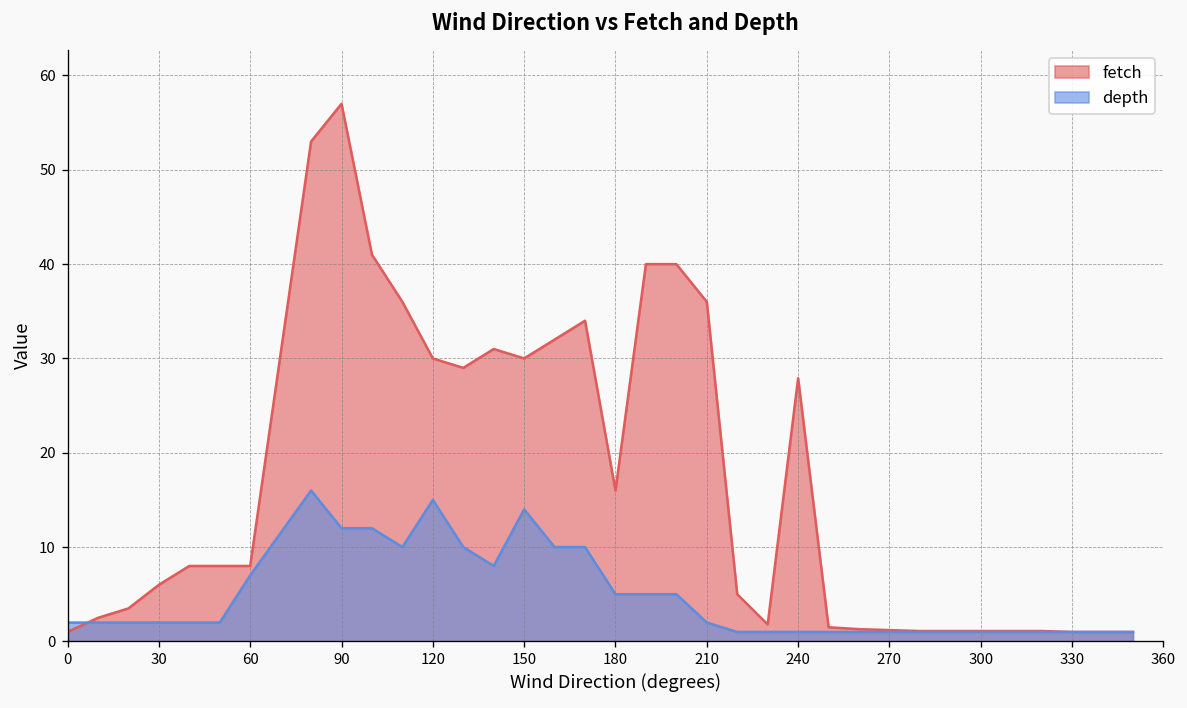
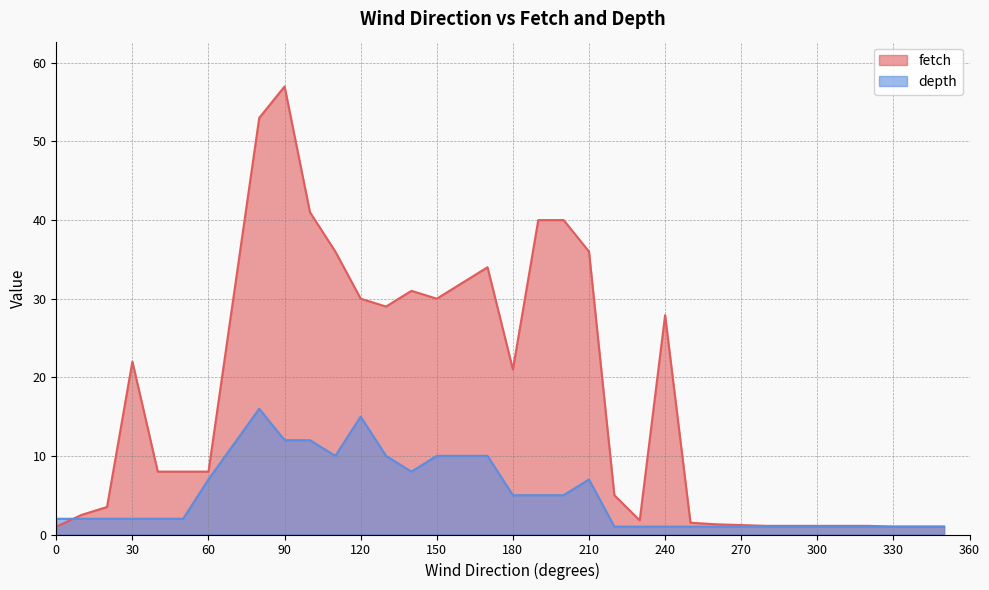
fetch, 30: 6 -> 22
depth, 150: 14 -> 10
fetch, 180: 16 -> 21
depth, 210: 2 -> 7
